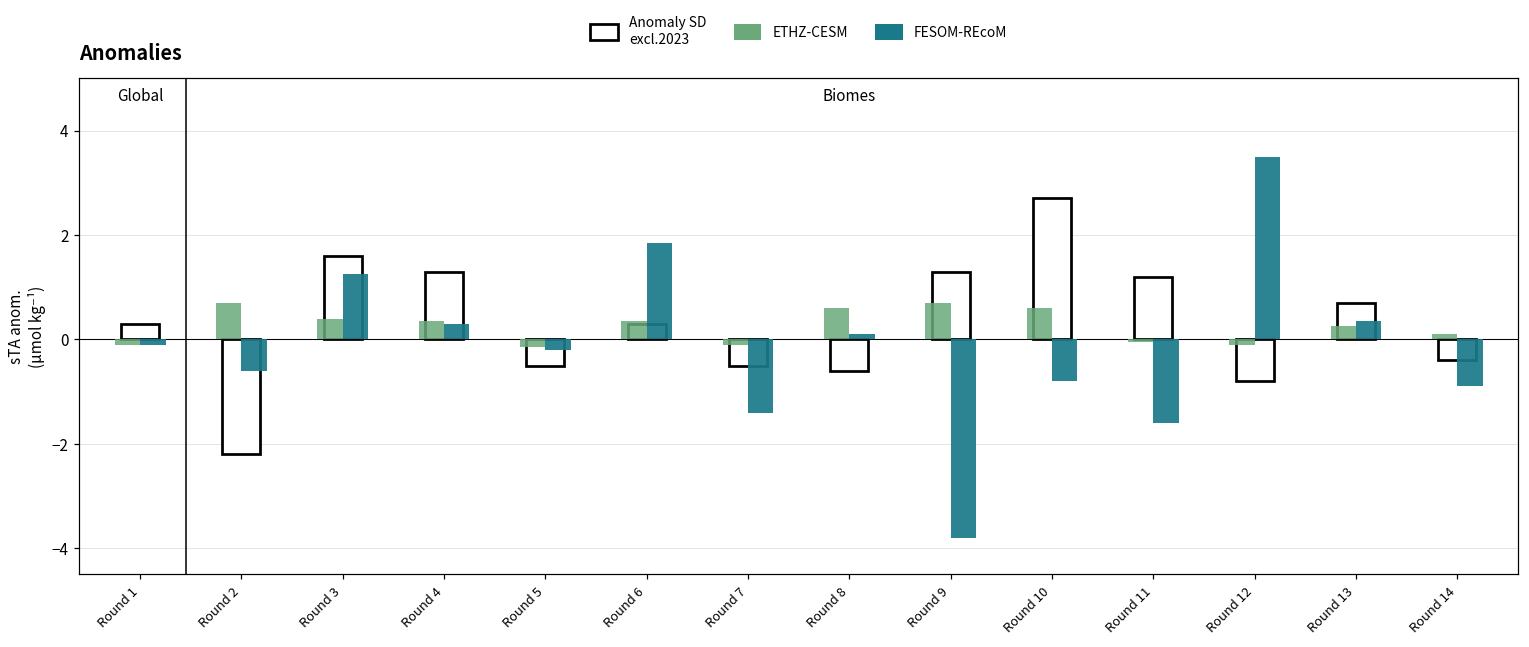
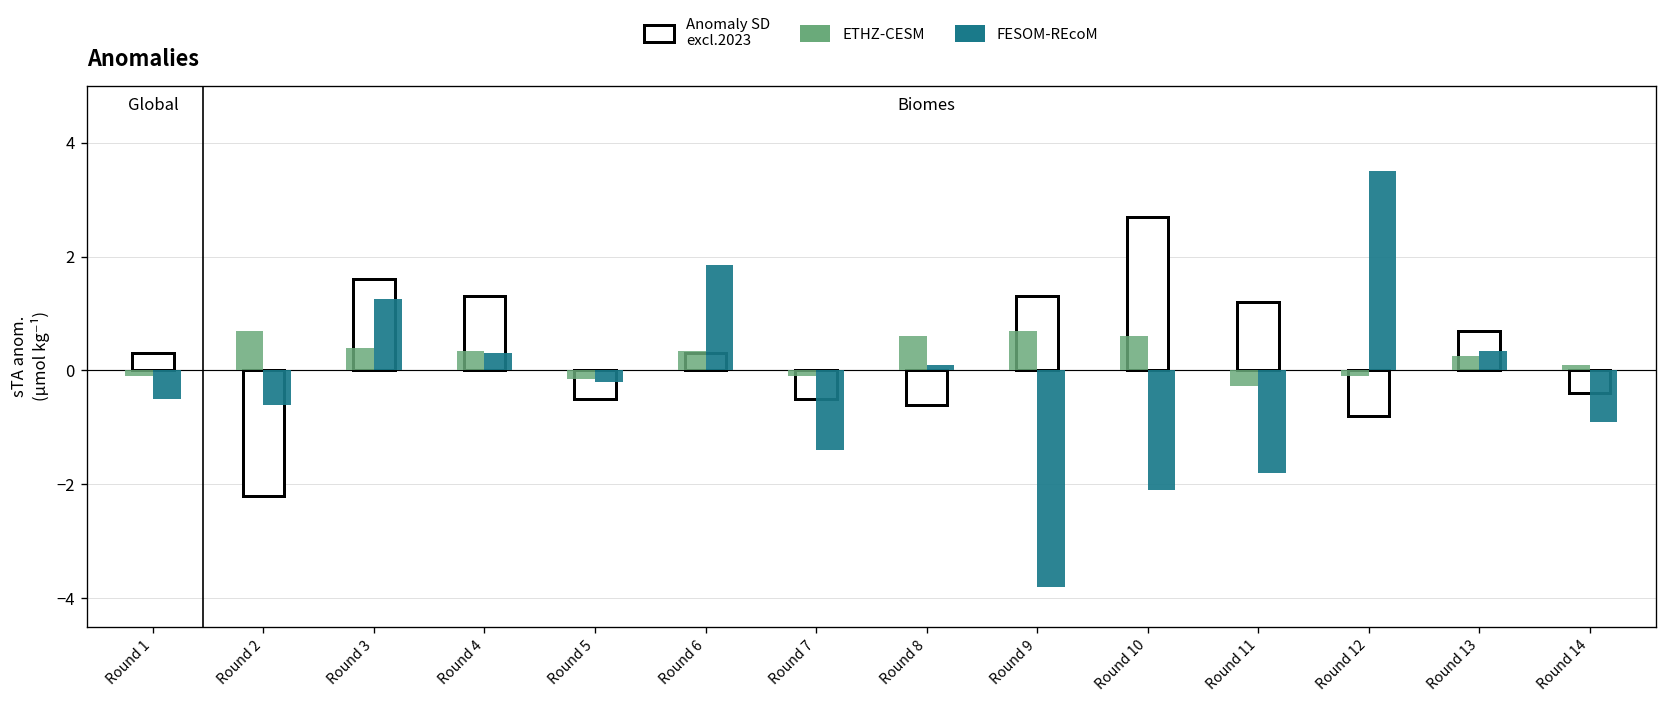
FESOM-REcoM, Round 1: -0.1 -> -0.5
FESOM-REcoM, Round 10: -0.8 -> -2.1
ETHZ-CESM, Round 11: -0.1 -> -0.3
FESOM-REcoM, Round 11: -1.6 -> -1.8
